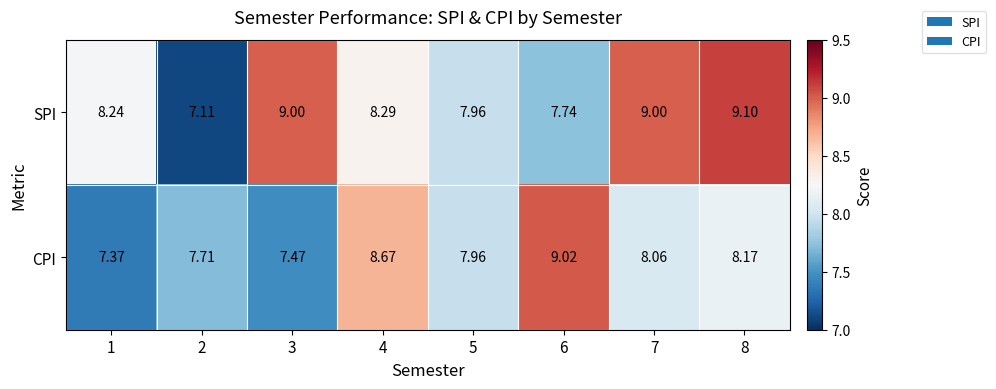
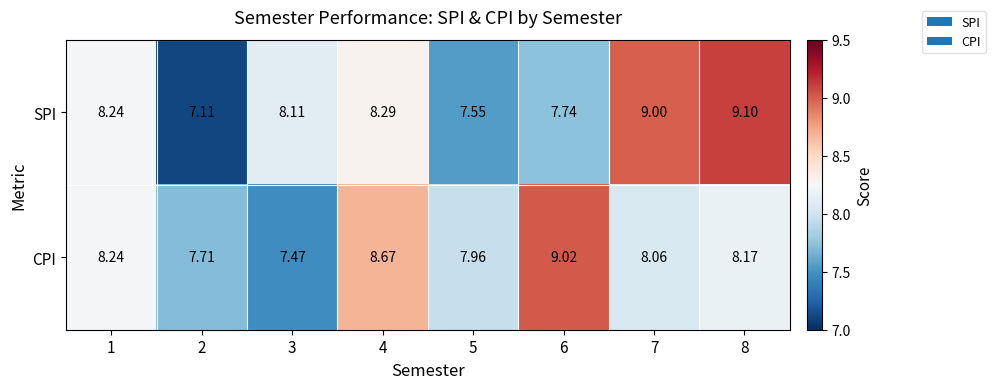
SPI, 3: 9.00 -> 8.11
SPI, 5: 7.96 -> 7.55
CPI, 1: 7.37 -> 8.24
